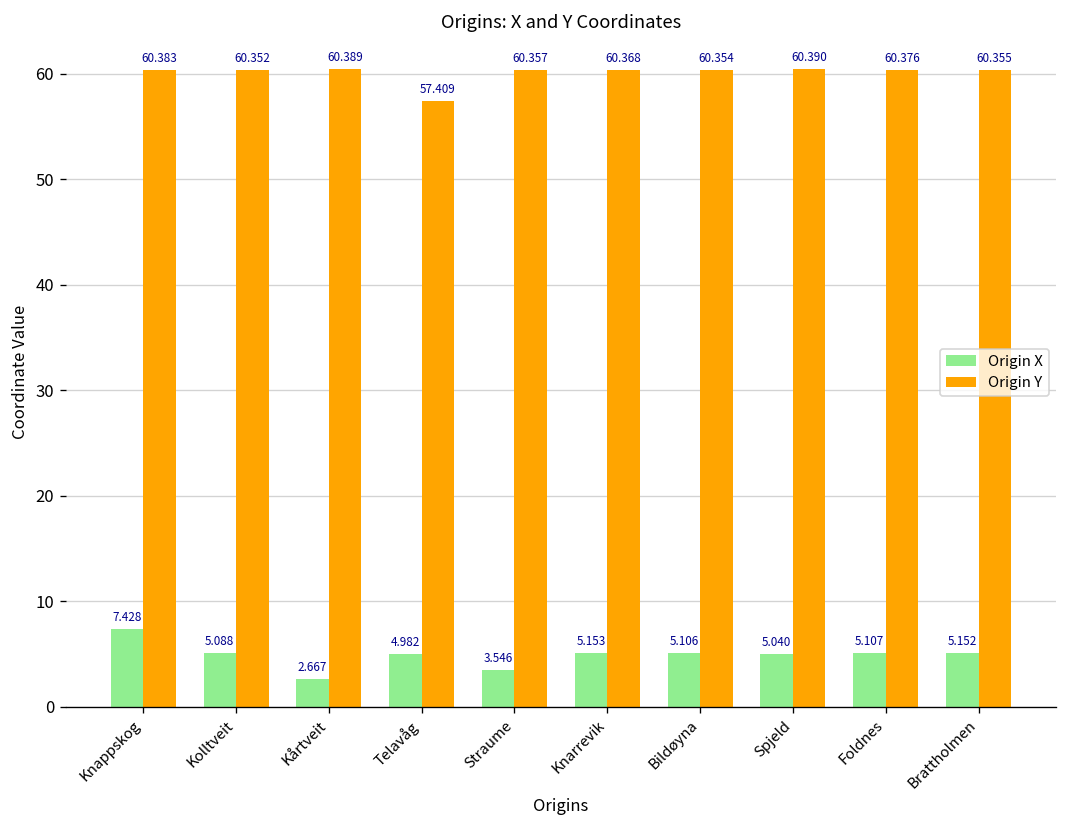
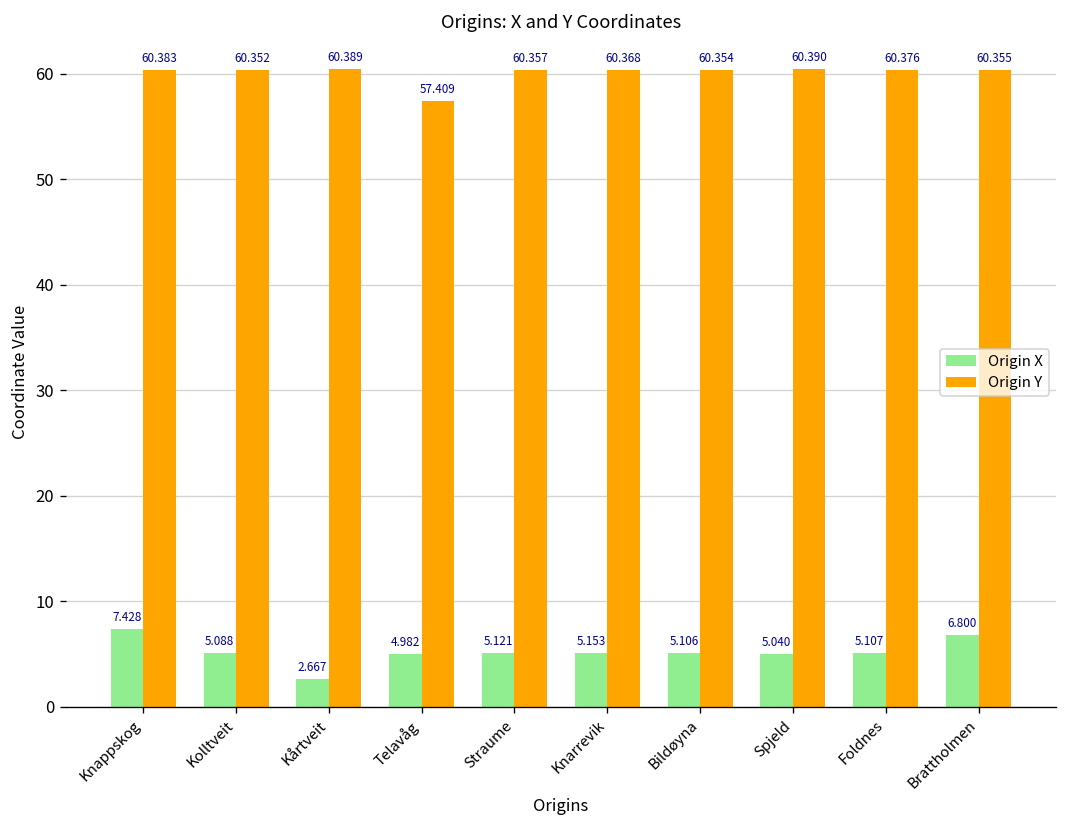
Origin X, Straume: 3.546 -> 5.121
Origin X, Brattholmen: 5.152 -> 6.800
